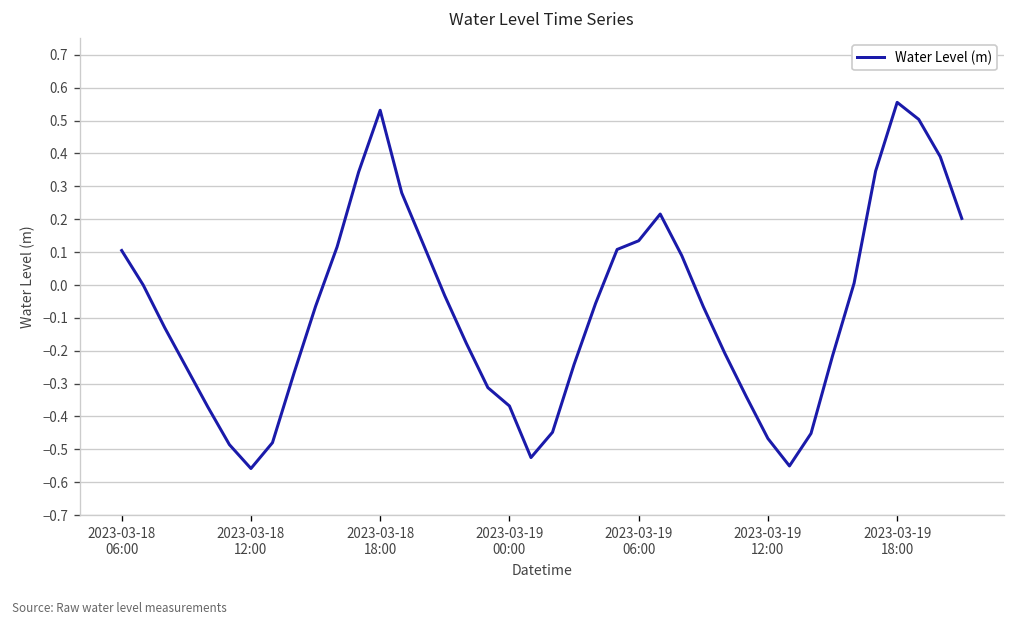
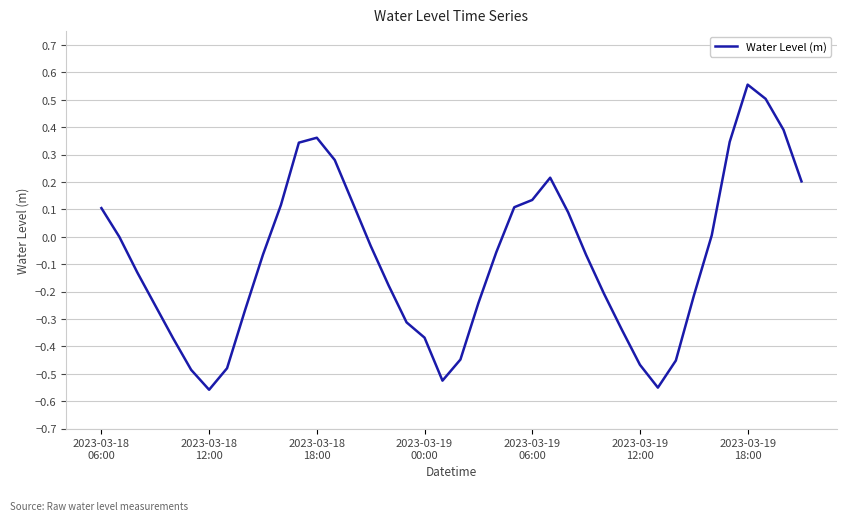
2023-03-18 18:00: 0.53 -> 0.36
